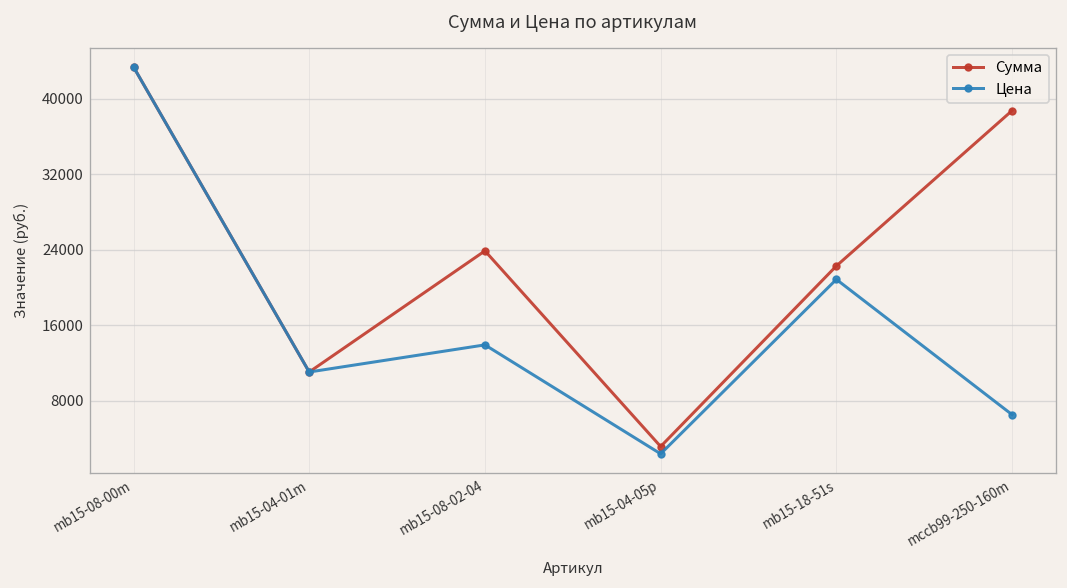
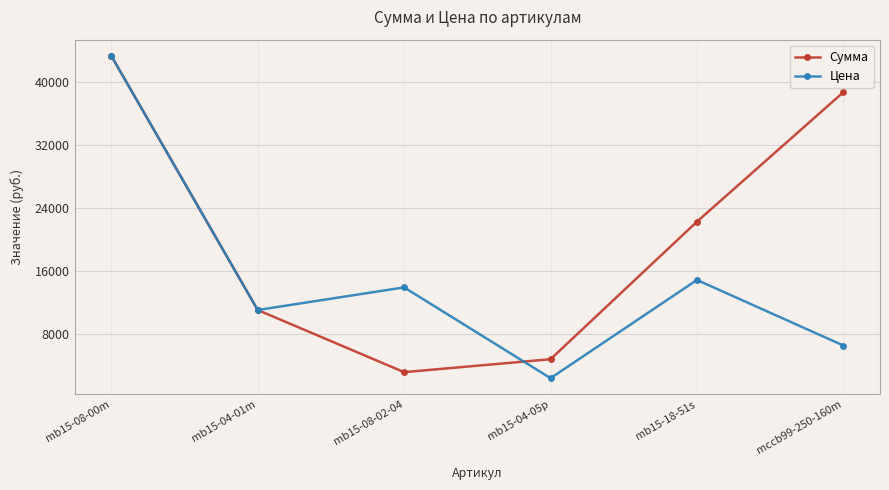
Сумма, mb15-08-02-04: 24000 -> 3000
Сумма, mb15-04-05p: 3000 -> 5000
Цена, mb15-18-51s: 21000 -> 15000
